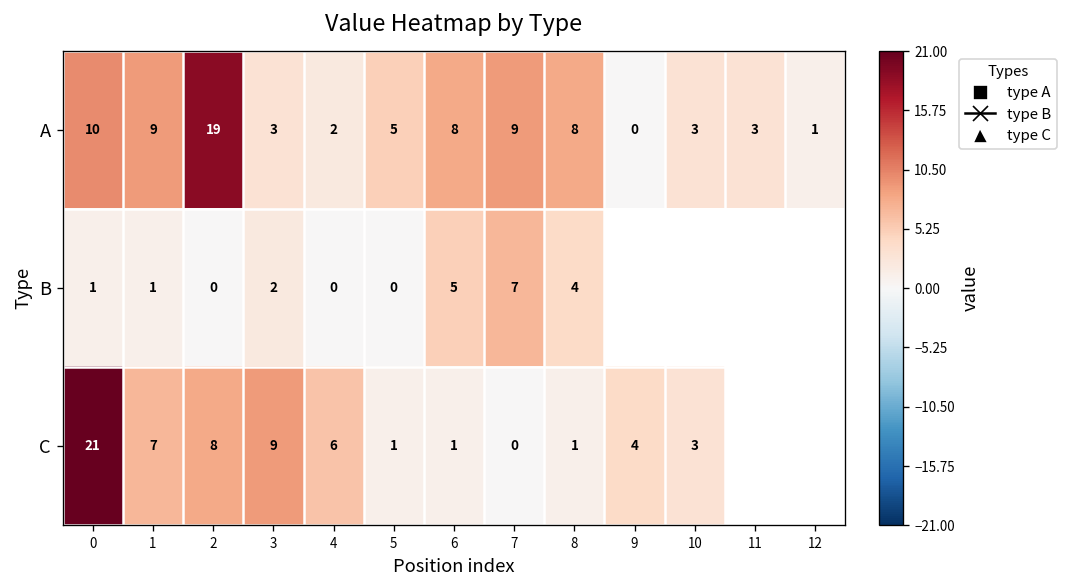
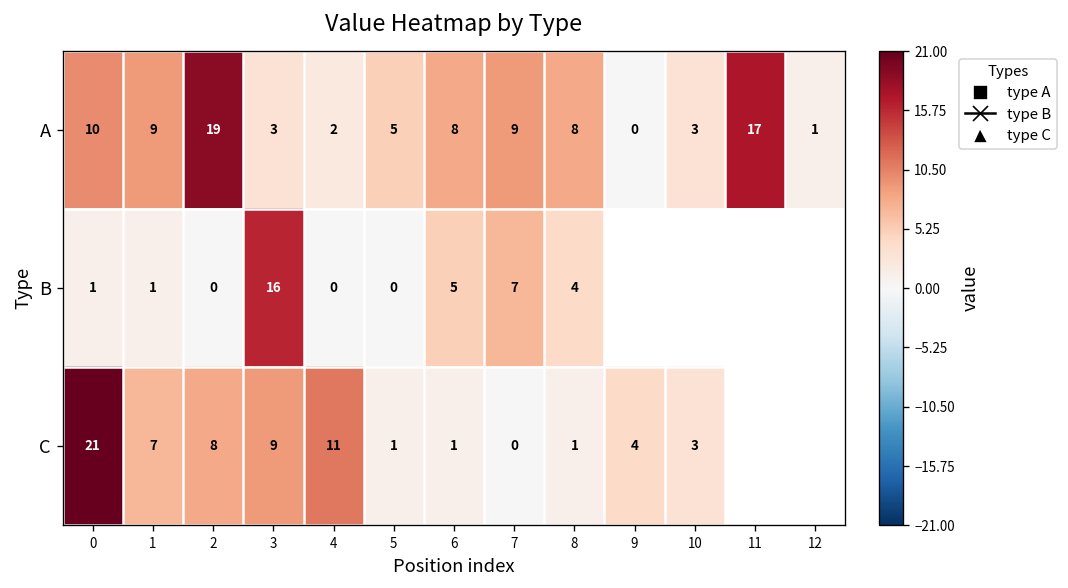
A, 11: 3 -> 17
B, 3: 2 -> 16
C, 4: 6 -> 11
